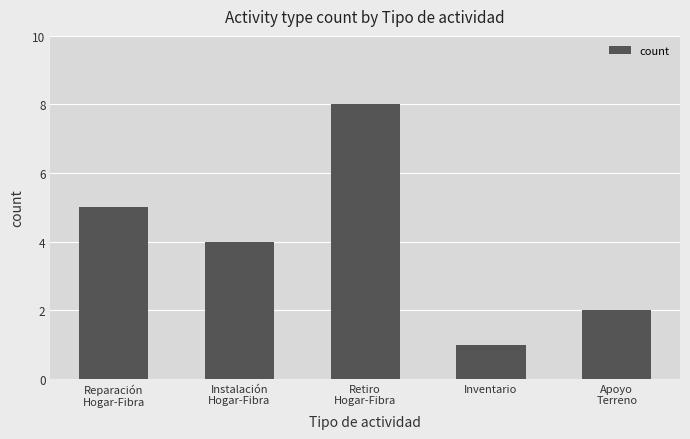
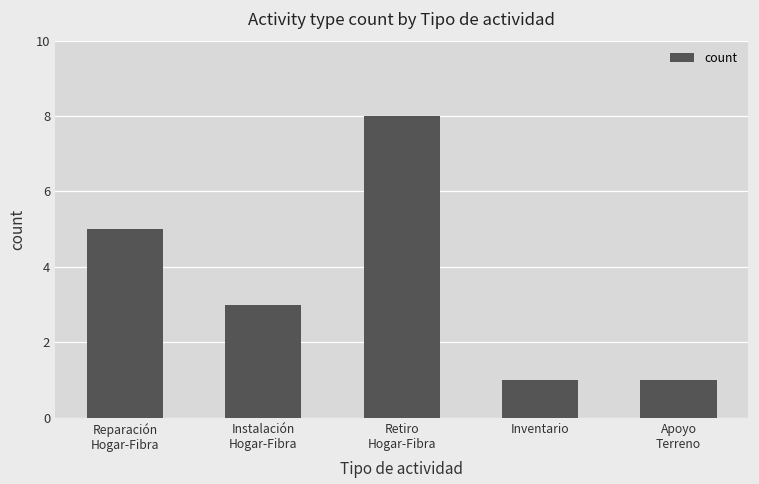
Instalación Hogar-Fibra: 4 -> 3
Apoyo Terreno: 2 -> 1
